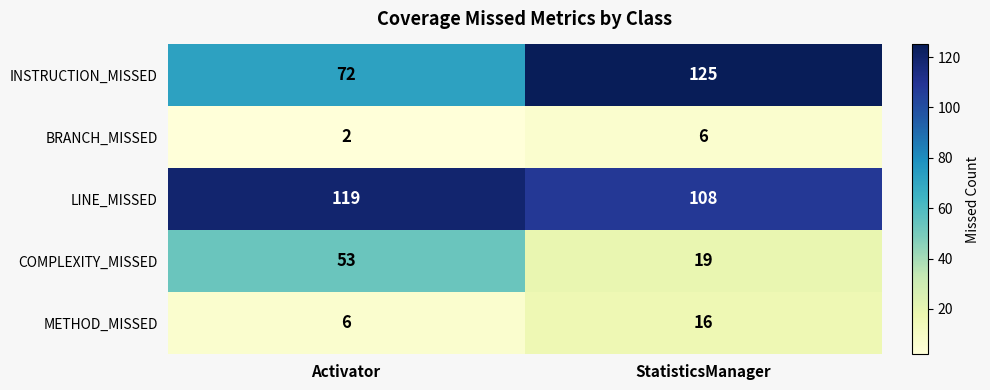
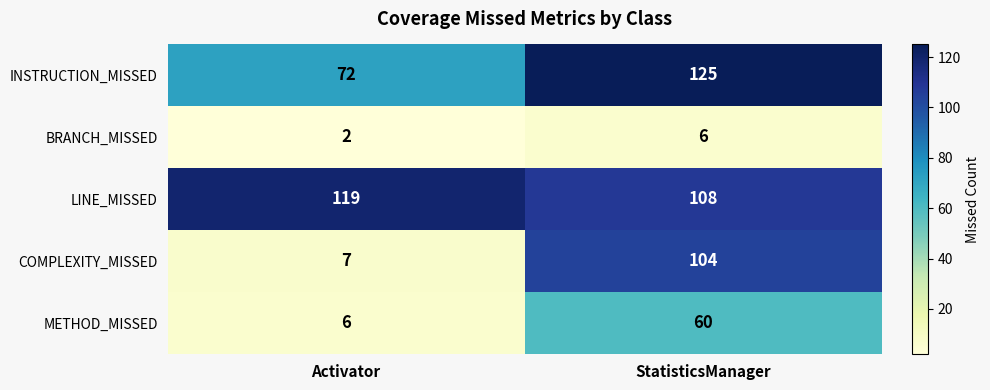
COMPLEXITY_MISSED, Activator: 53 -> 7
COMPLEXITY_MISSED, StatisticsManager: 19 -> 104
METHOD_MISSED, StatisticsManager: 16 -> 60
